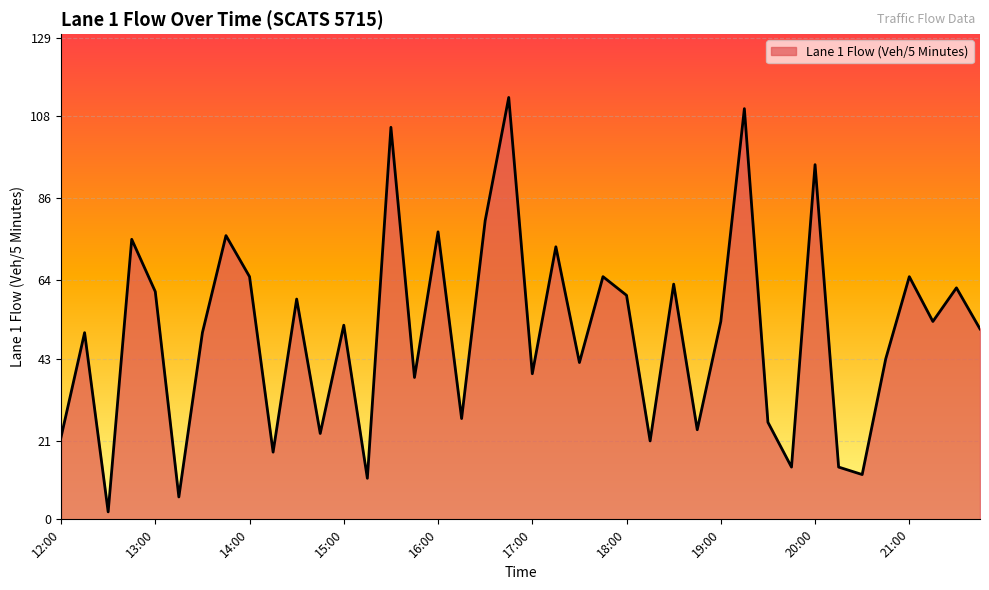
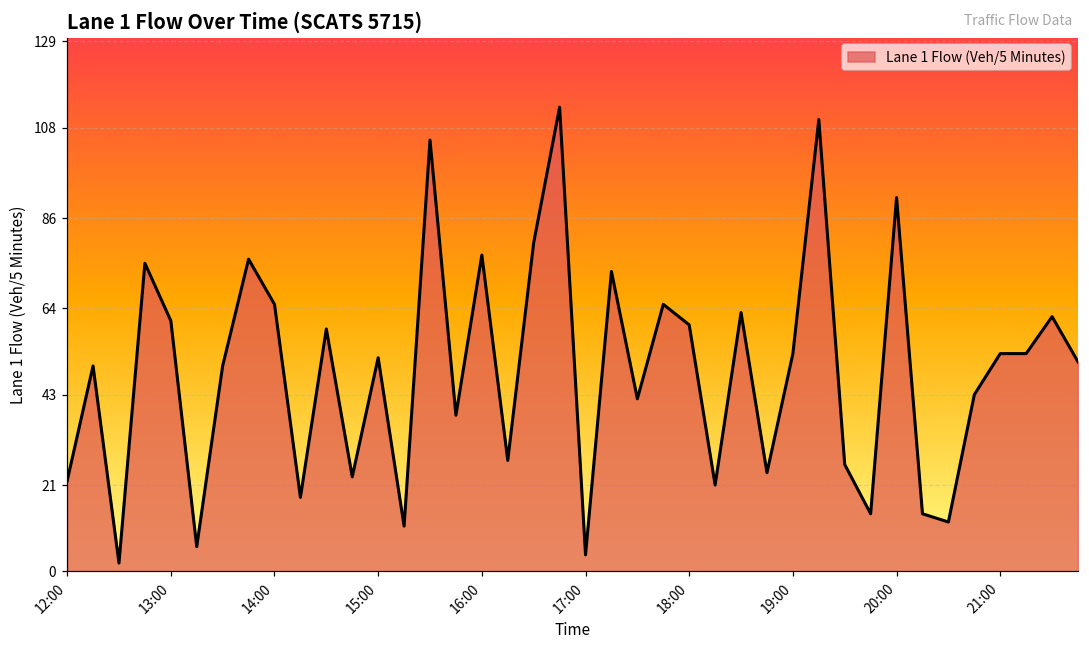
17:00: 39 -> 4
20:00: 95 -> 91
21:00: 65 -> 53
